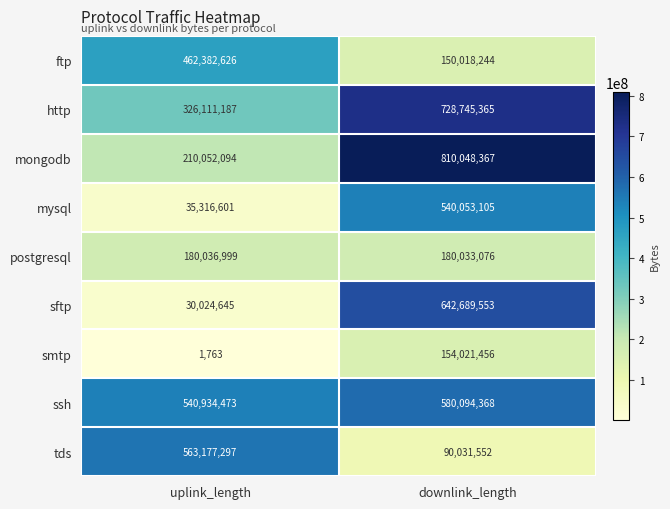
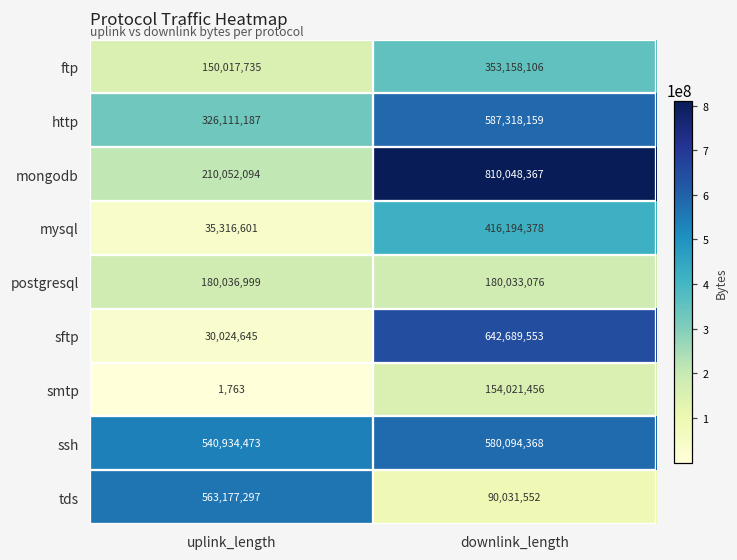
ftp, uplink_length: 462,382,626 -> 150,017,735
ftp, downlink_length: 150,018,244 -> 353,158,106
http, downlink_length: 728,745,365 -> 587,318,159
mysql, downlink_length: 540,053,105 -> 416,194,378
